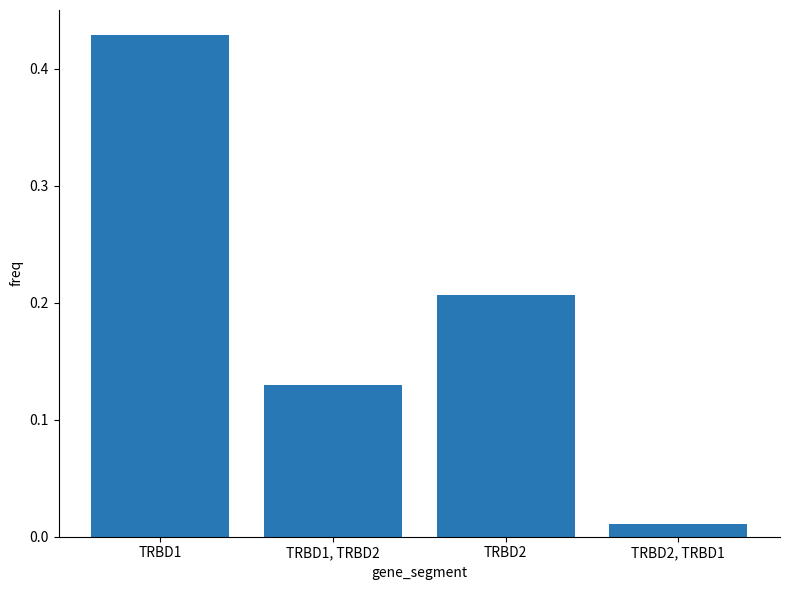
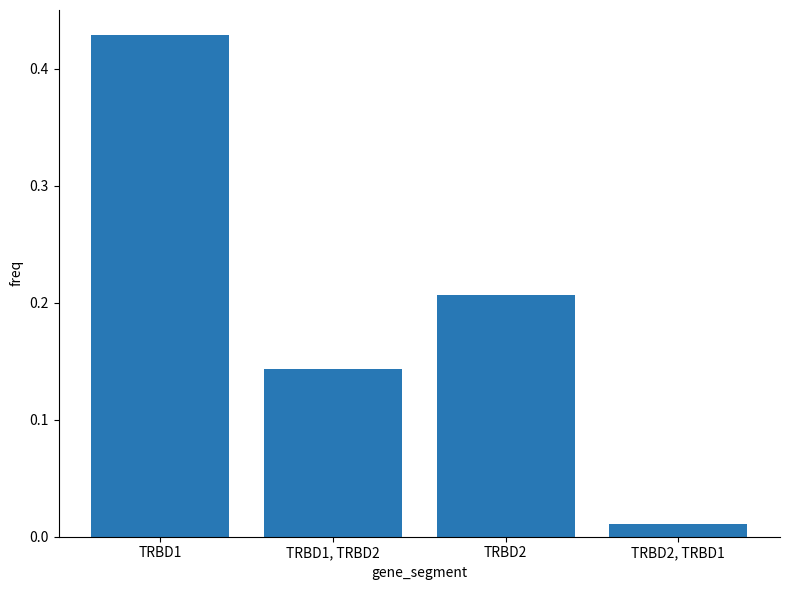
TRBD1, TRBD2: 0.130 -> 0.143
